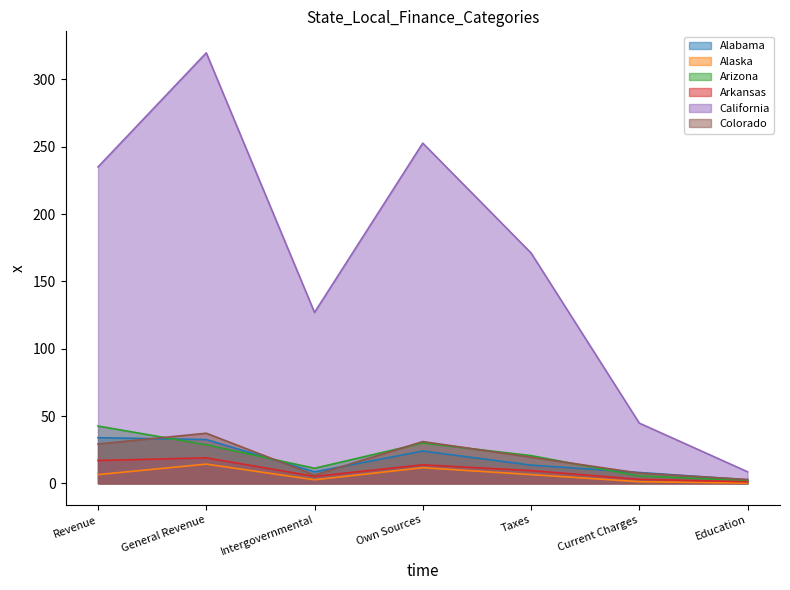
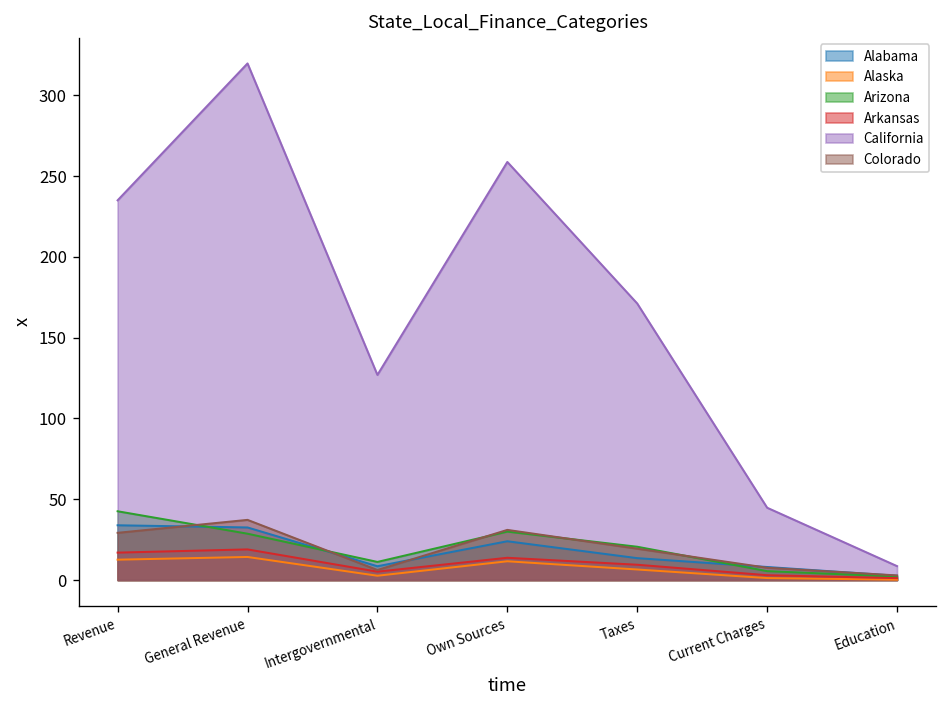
Alaska, Revenue: 6 -> 13
California, Own Sources: 253 -> 259
